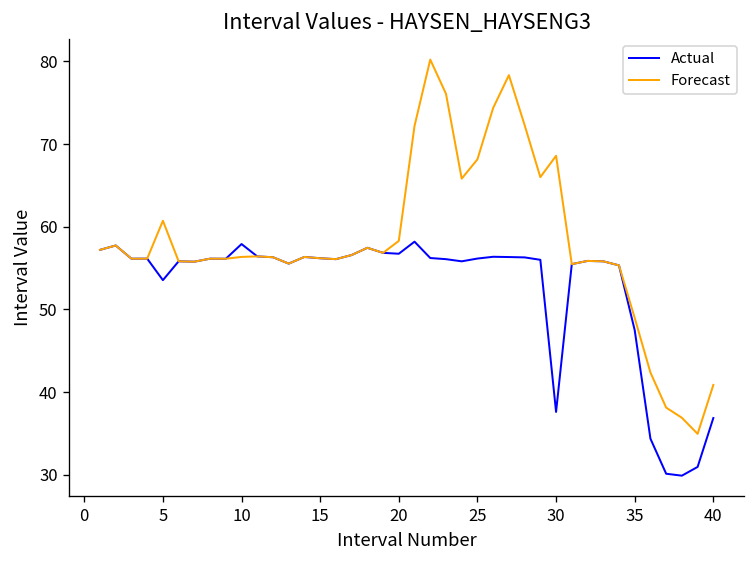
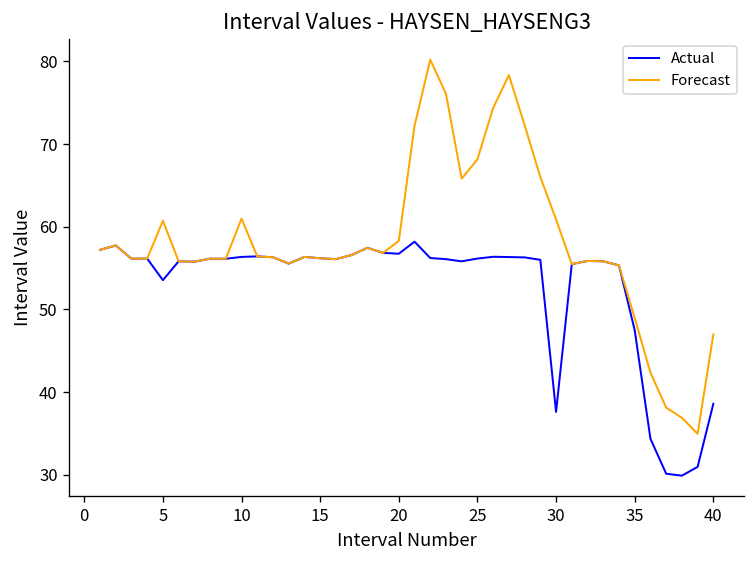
Actual, 10: 58 -> 56
Forecast, 10: 56 -> 61
Forecast, 30: 69 -> 61
Actual, 40: 37 -> 39
Forecast, 40: 41 -> 47
